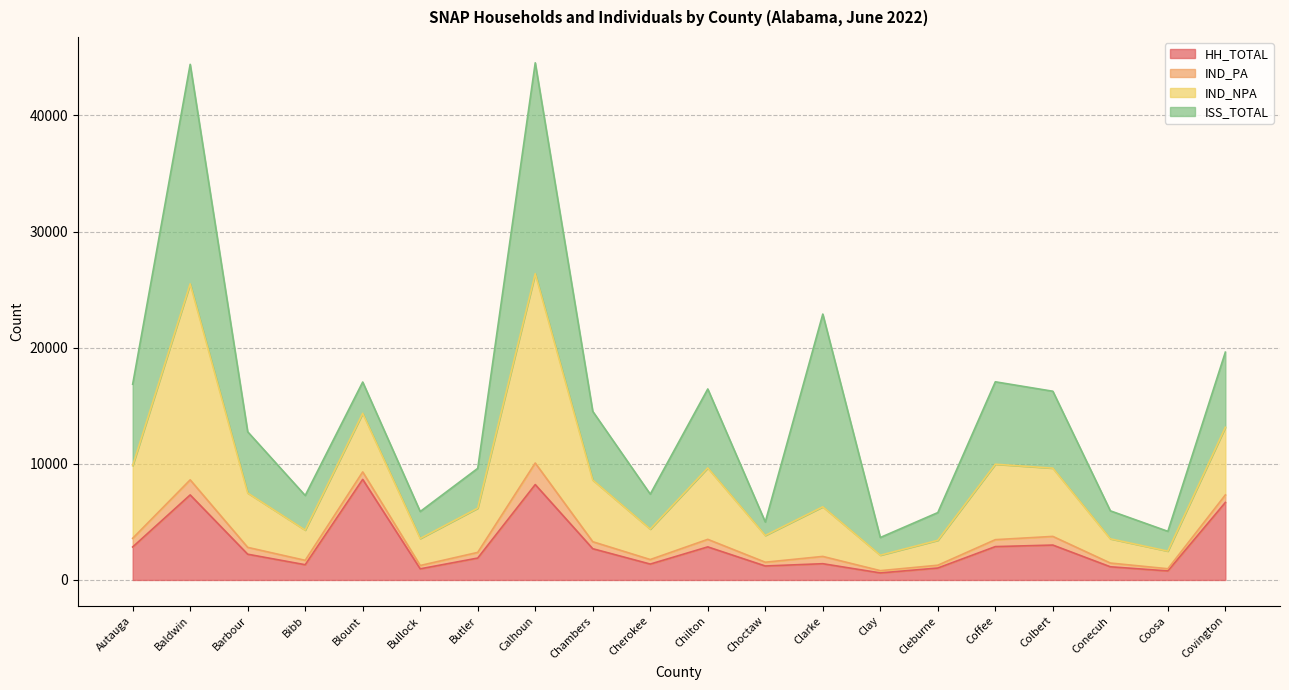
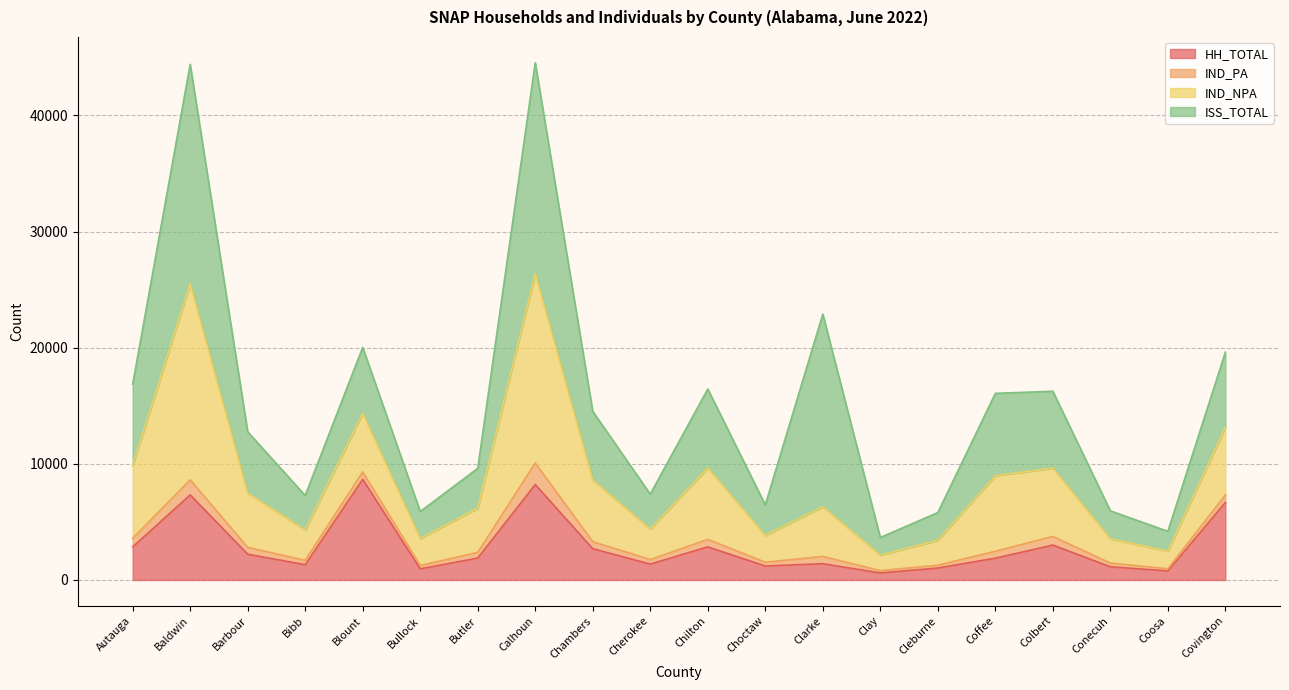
ISS_TOTAL, Blount: 2700 -> 5700
ISS_TOTAL, Choctaw: 1200 -> 2600
HH_TOTAL, Coffee: 2900 -> 1900
